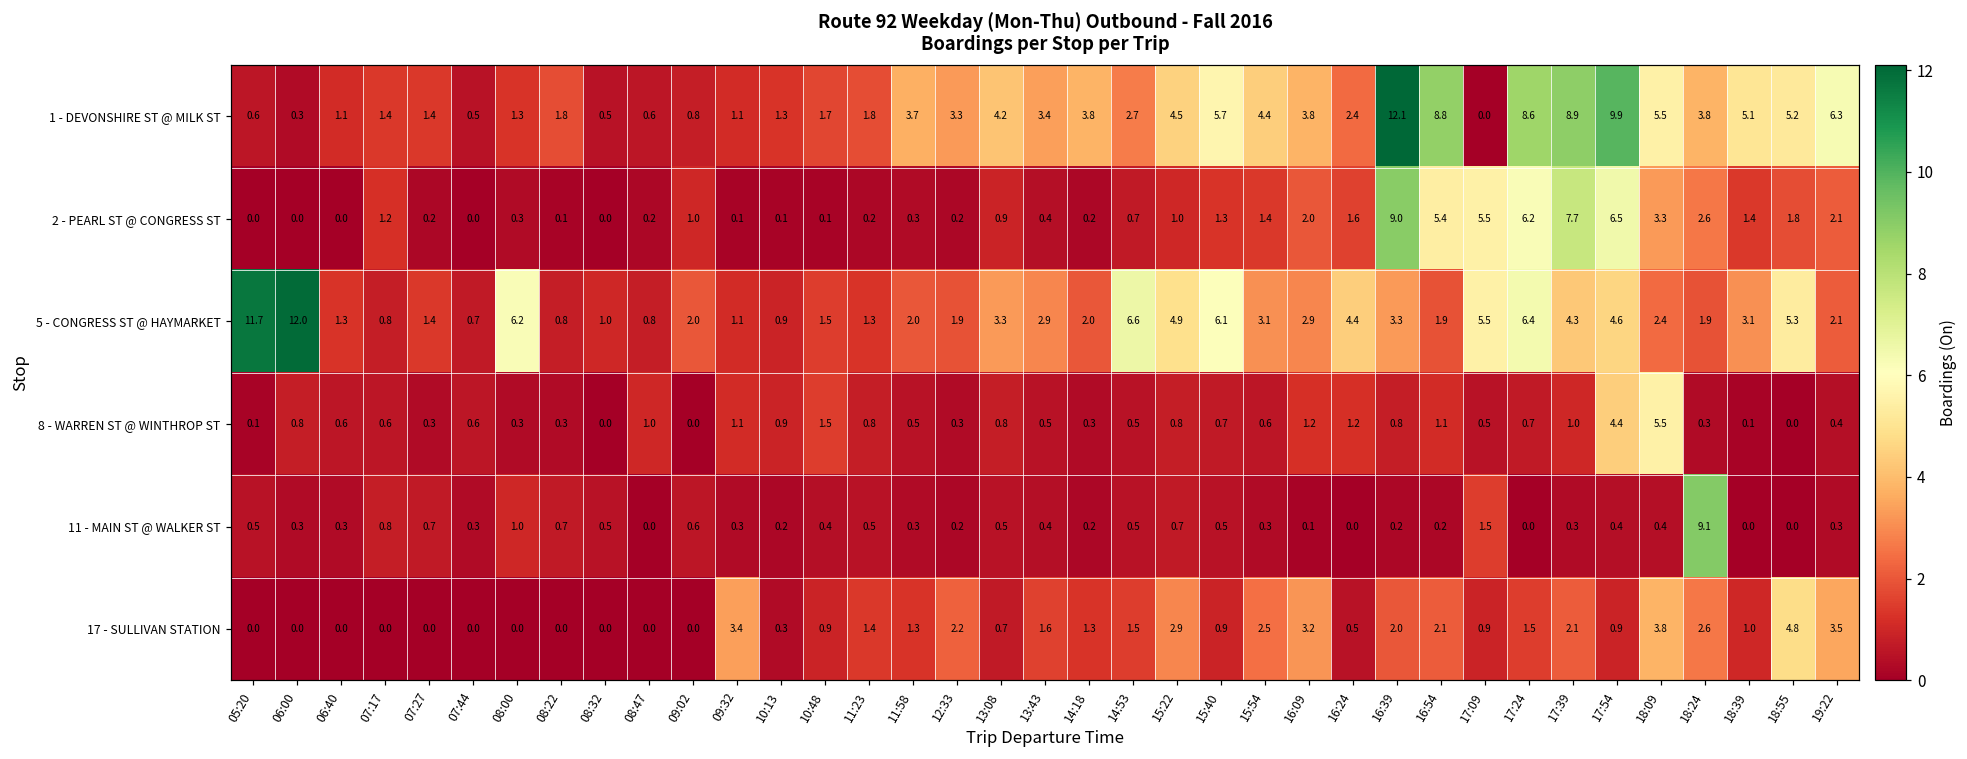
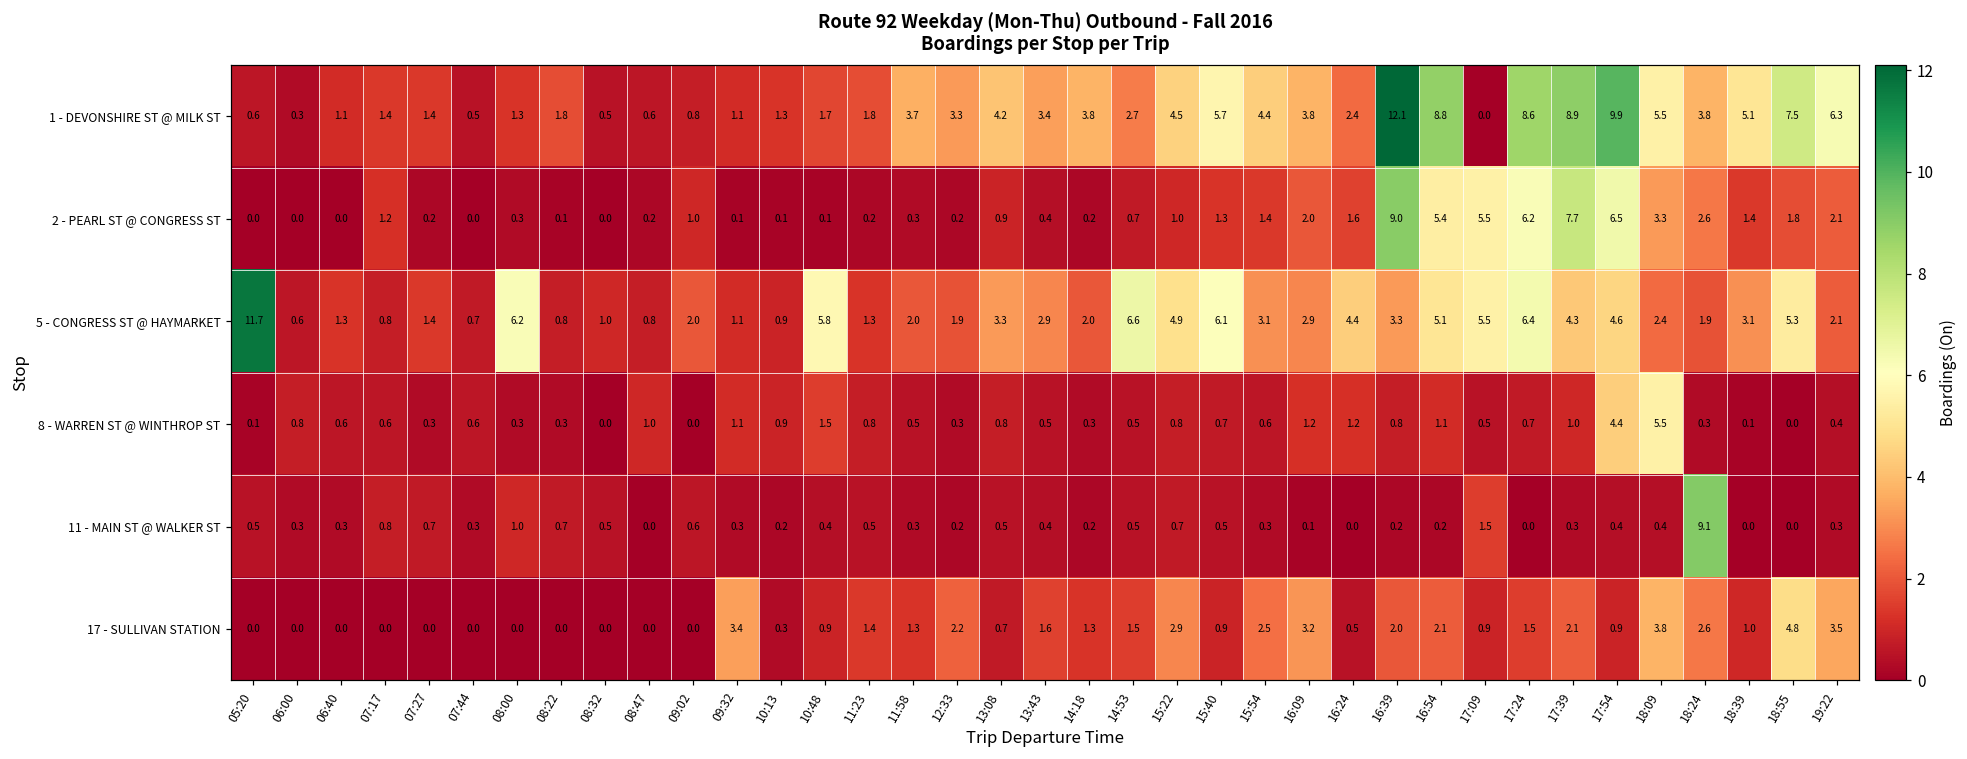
1 - DEVONSHIRE ST @ MILK ST, 18:55: 5.2 -> 7.5
5 - CONGRESS ST @ HAYMARKET, 06:00: 12.0 -> 0.6
5 - CONGRESS ST @ HAYMARKET, 10:48: 1.5 -> 5.8
5 - CONGRESS ST @ HAYMARKET, 16:54: 1.9 -> 5.1
